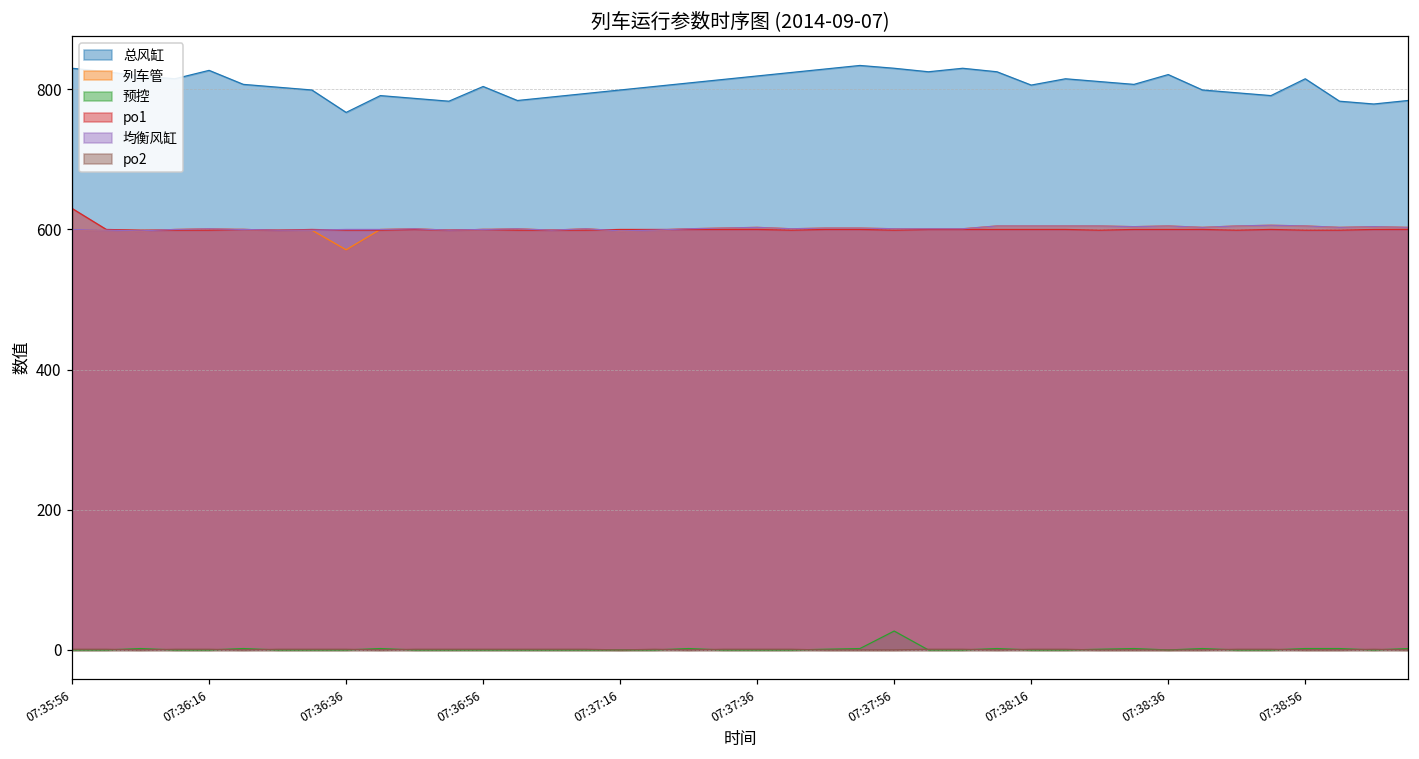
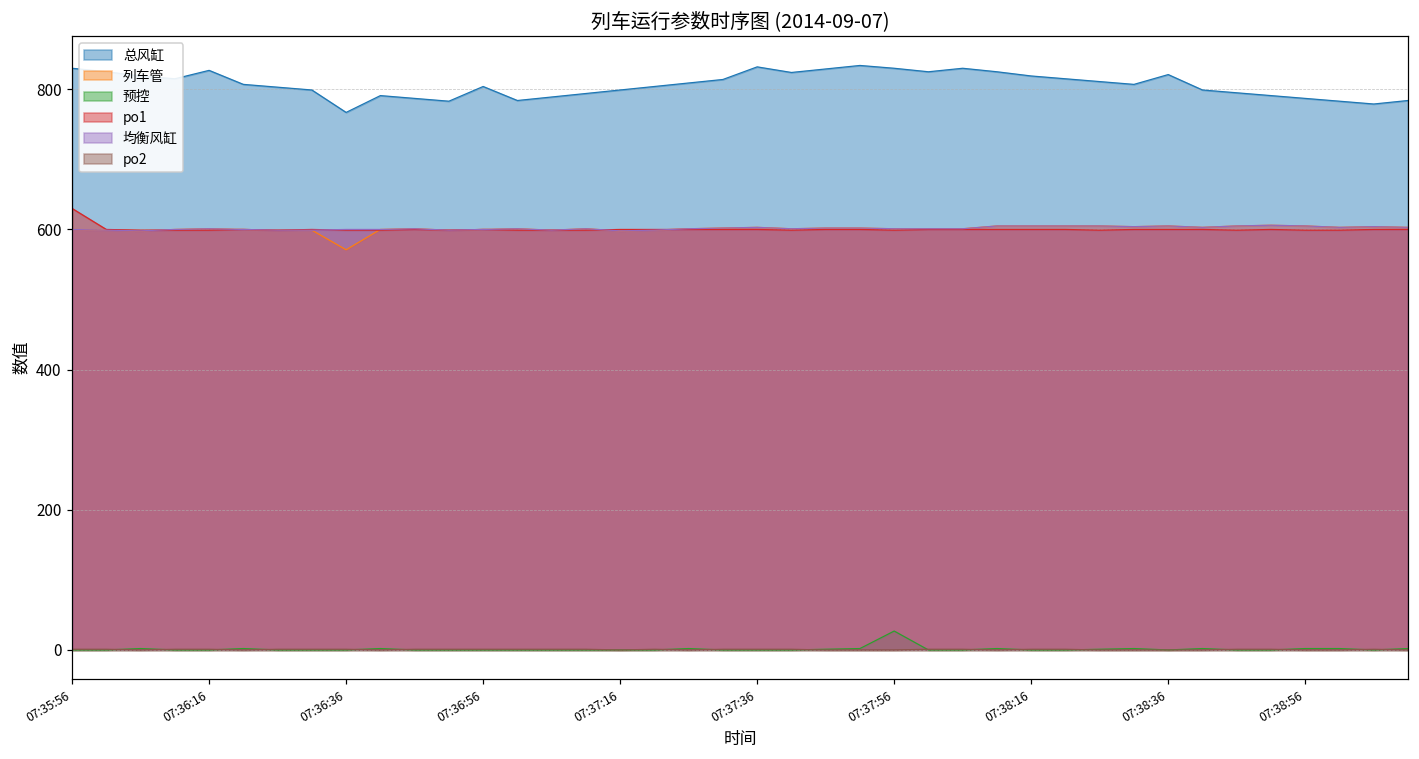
总风缸, 07:37:36: 820 -> 830
总风缸, 07:38:16: 810 -> 820
总风缸, 07:38:56: 820 -> 790
